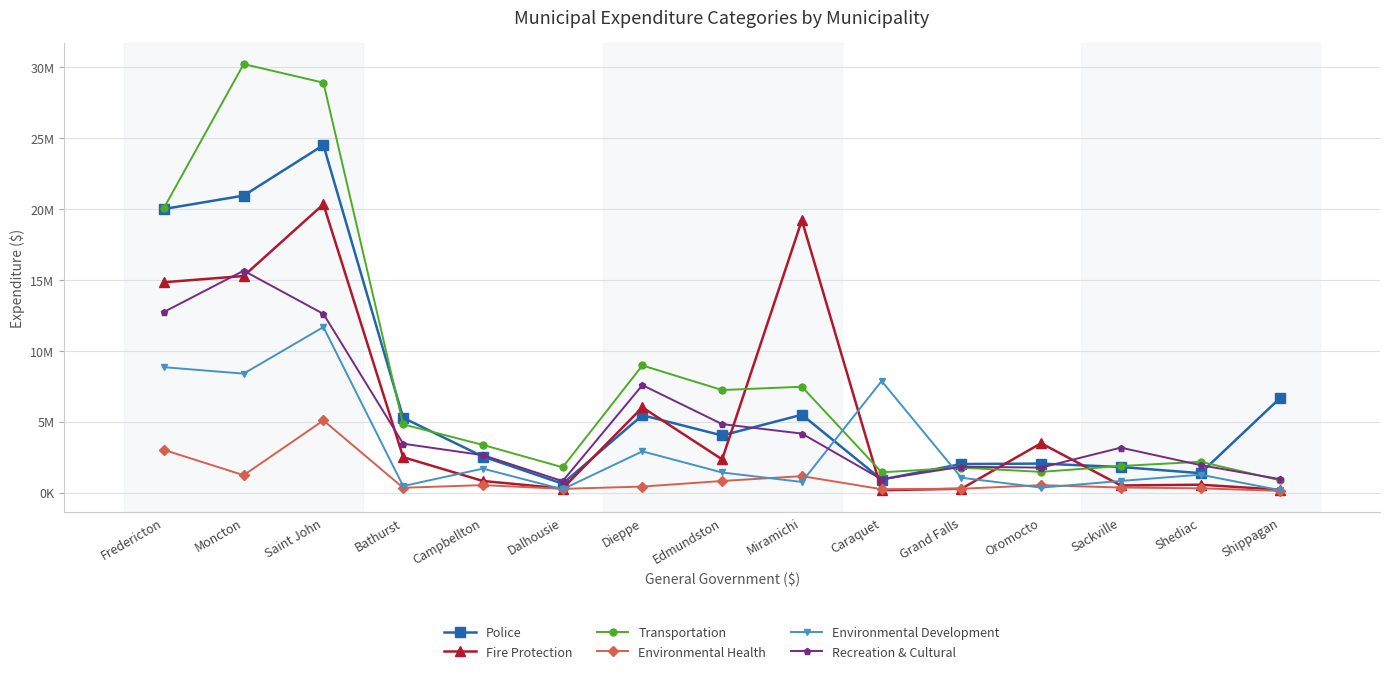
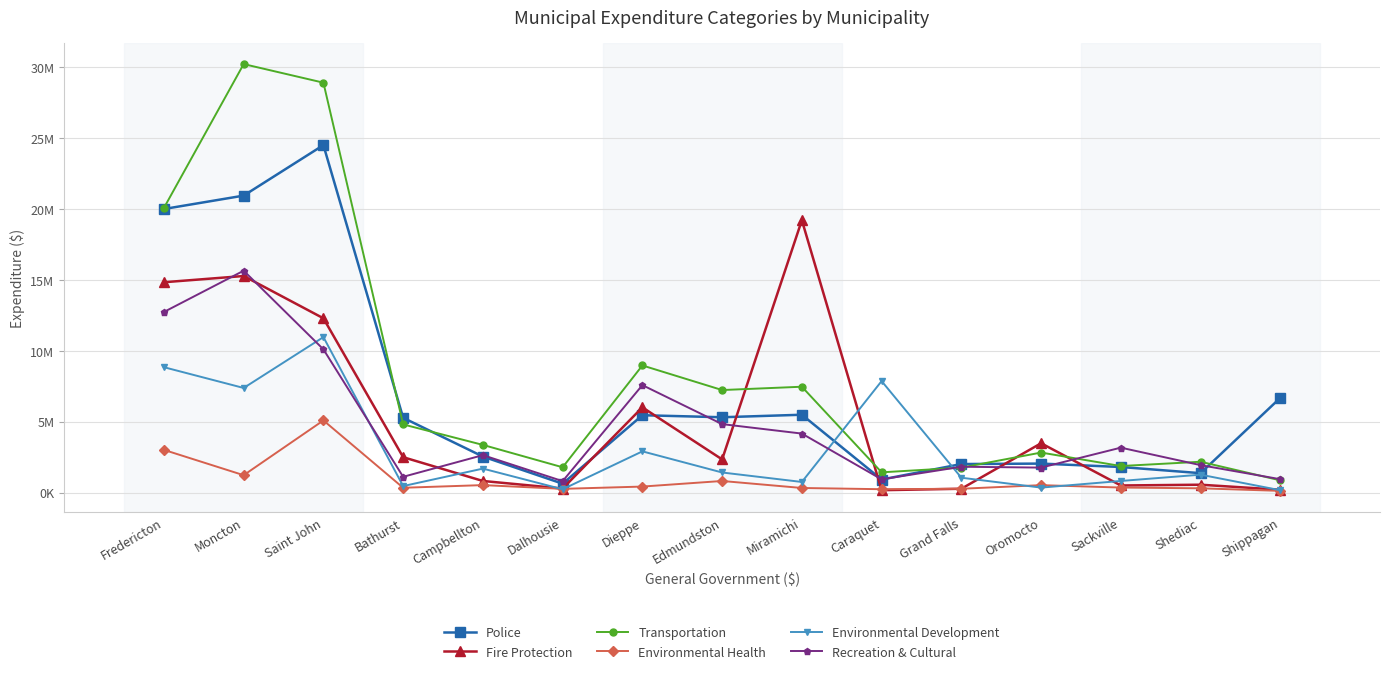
Environmental Development, Moncton: 8400000 -> 7400000
Fire Protection, Saint John: 20300000 -> 12300000
Environmental Development, Saint John: 11700000 -> 11000000
Recreation & Cultural, Saint John: 12600000 -> 10100000
Recreation & Cultural, Bathurst: 3500000 -> 1100000
Police, Edmundston: 4000000 -> 5300000
Environmental Health, Miramichi: 1200000 -> 300000
Transportation, Oromocto: 1500000 -> 2800000
